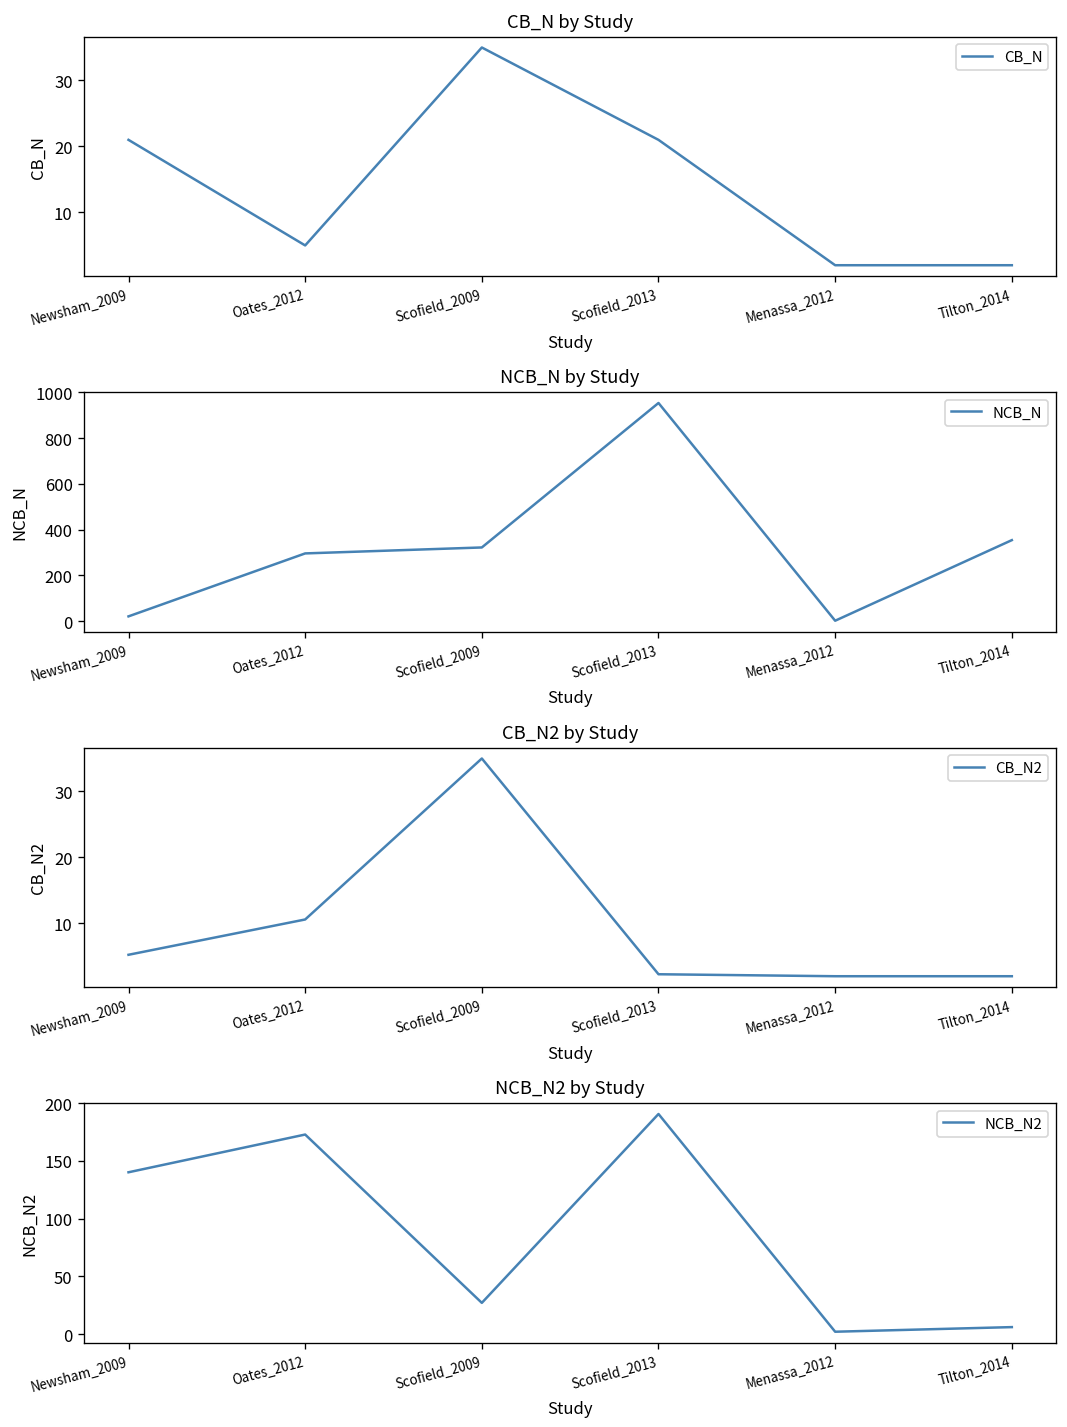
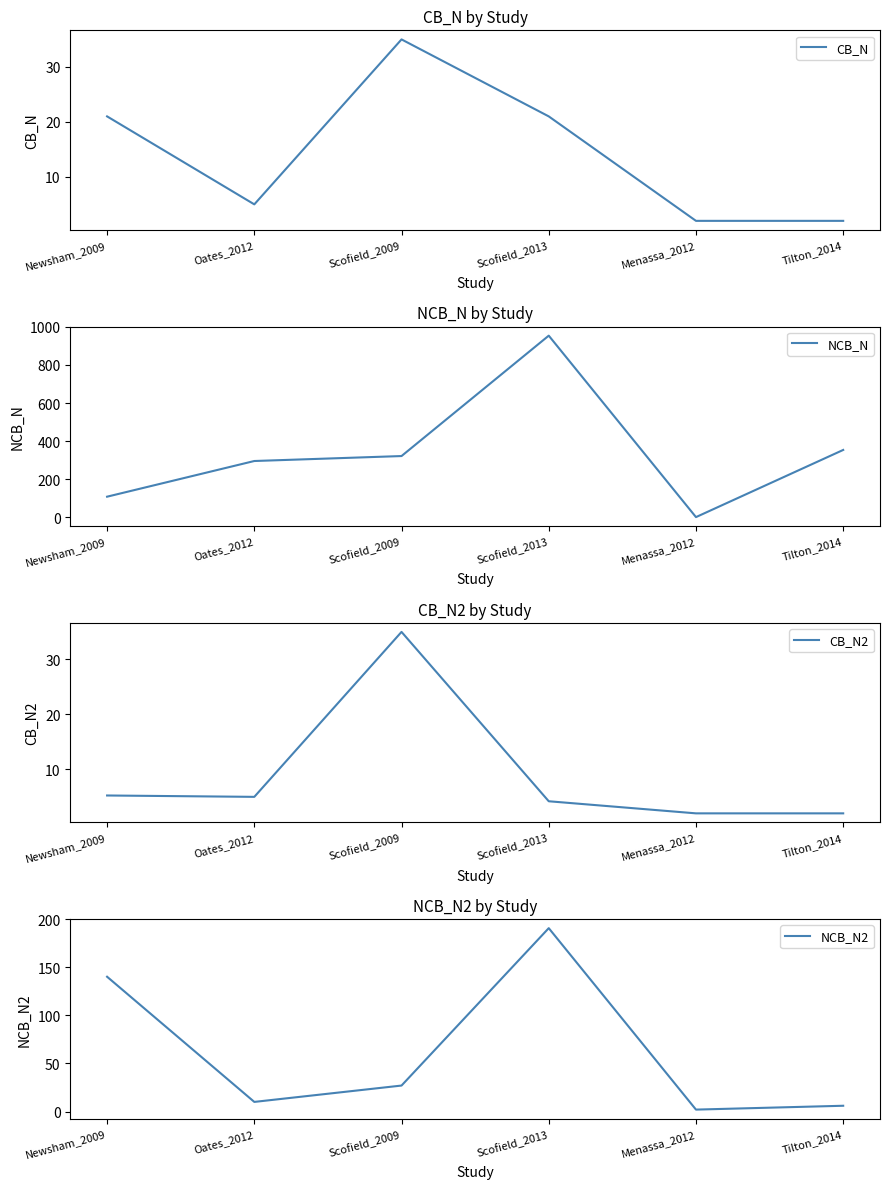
NCB_N by Study, Newsham_2009: 20 -> 110
CB_N2 by Study, Oates_2012: 11 -> 5
CB_N2 by Study, Scofield_2013: 2 -> 4
NCB_N2 by Study, Oates_2012: 170 -> 10
